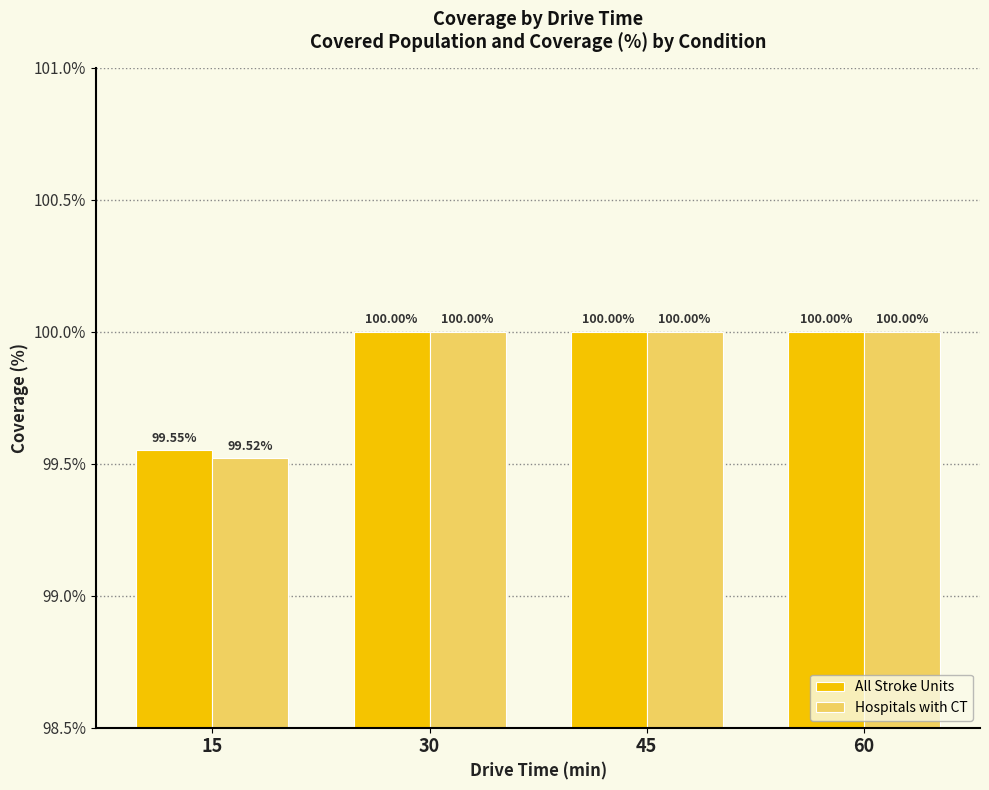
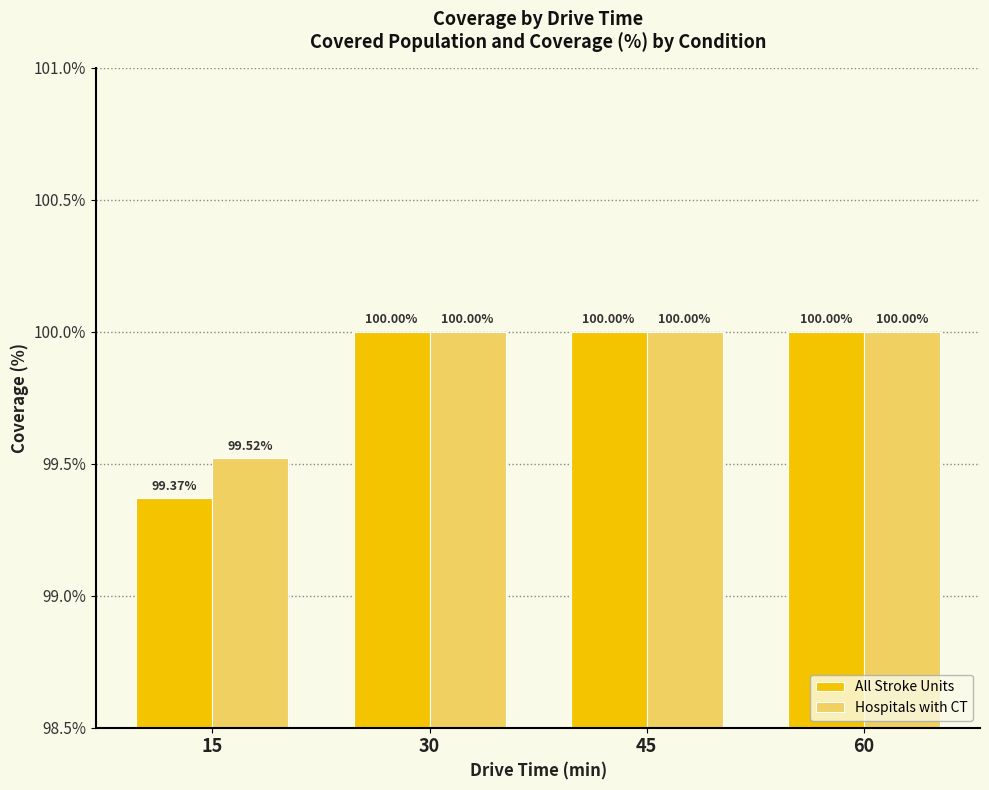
All Stroke Units, 15: 99.55% -> 99.37%
